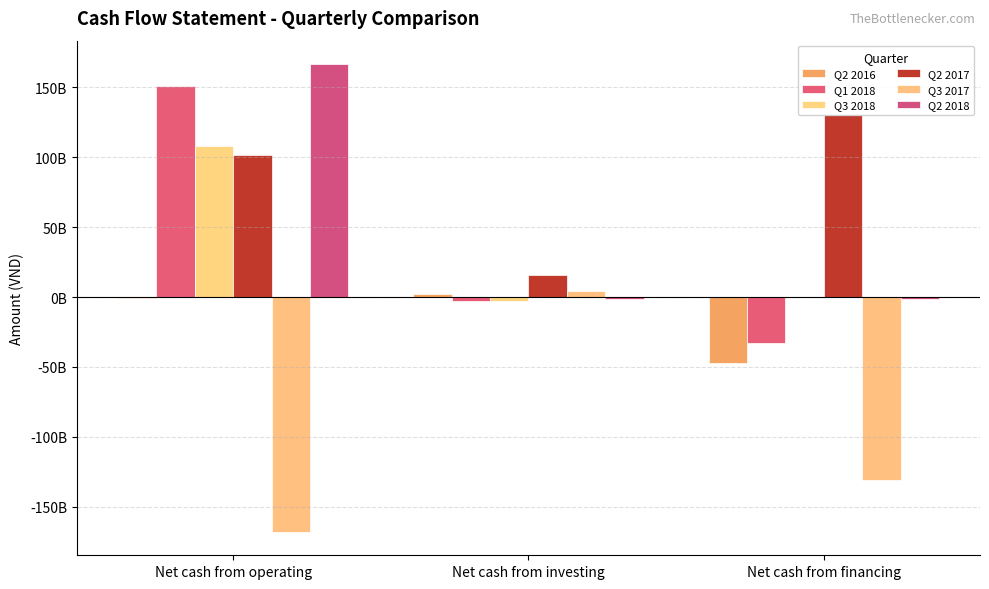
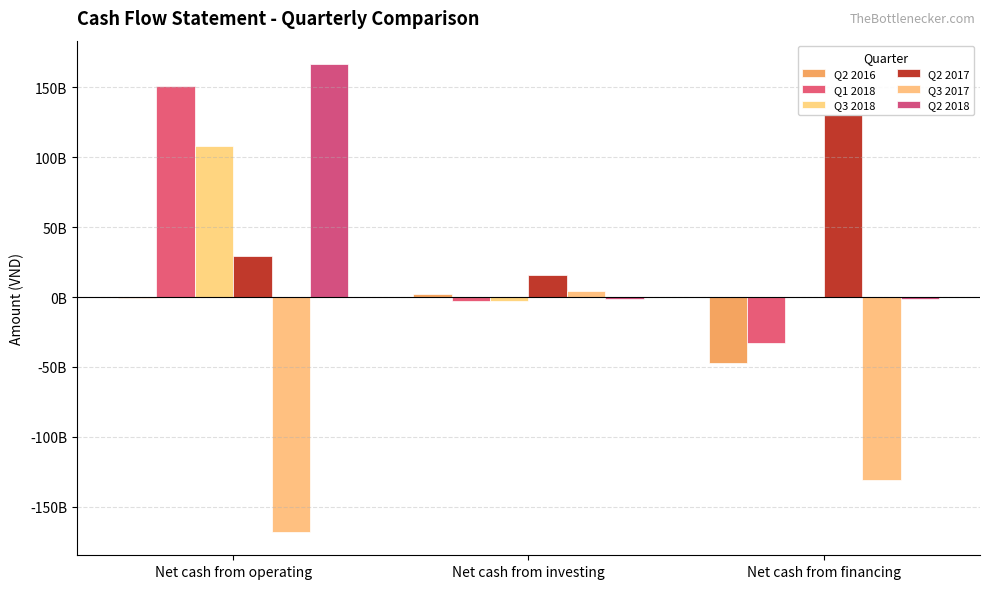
Q2 2017, Net cash from operating: 102000000000 -> 29000000000
